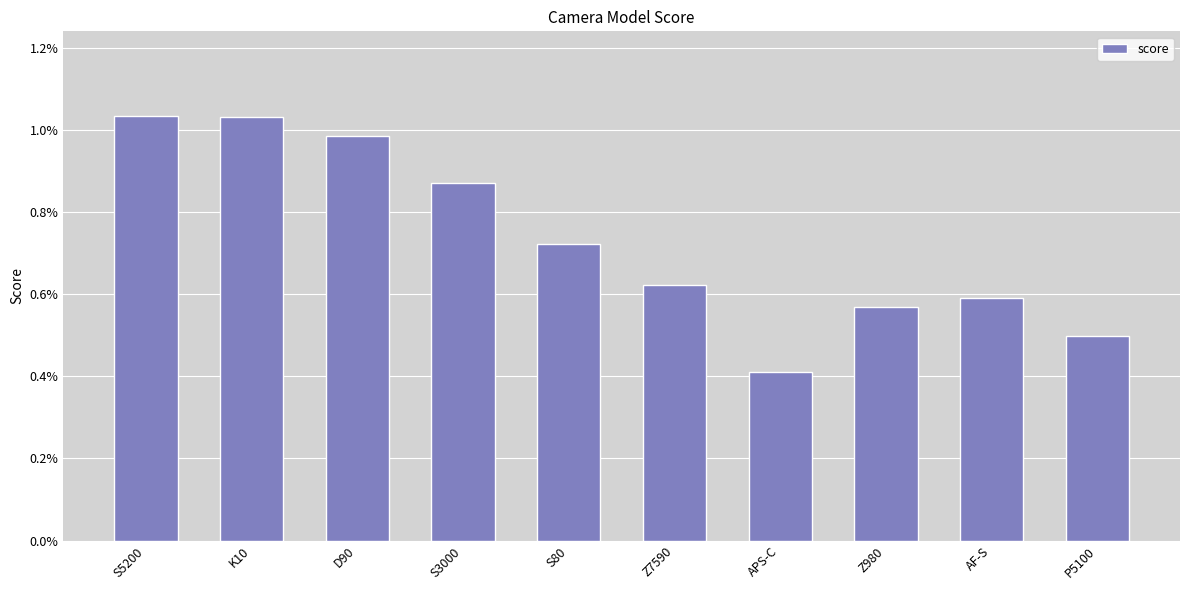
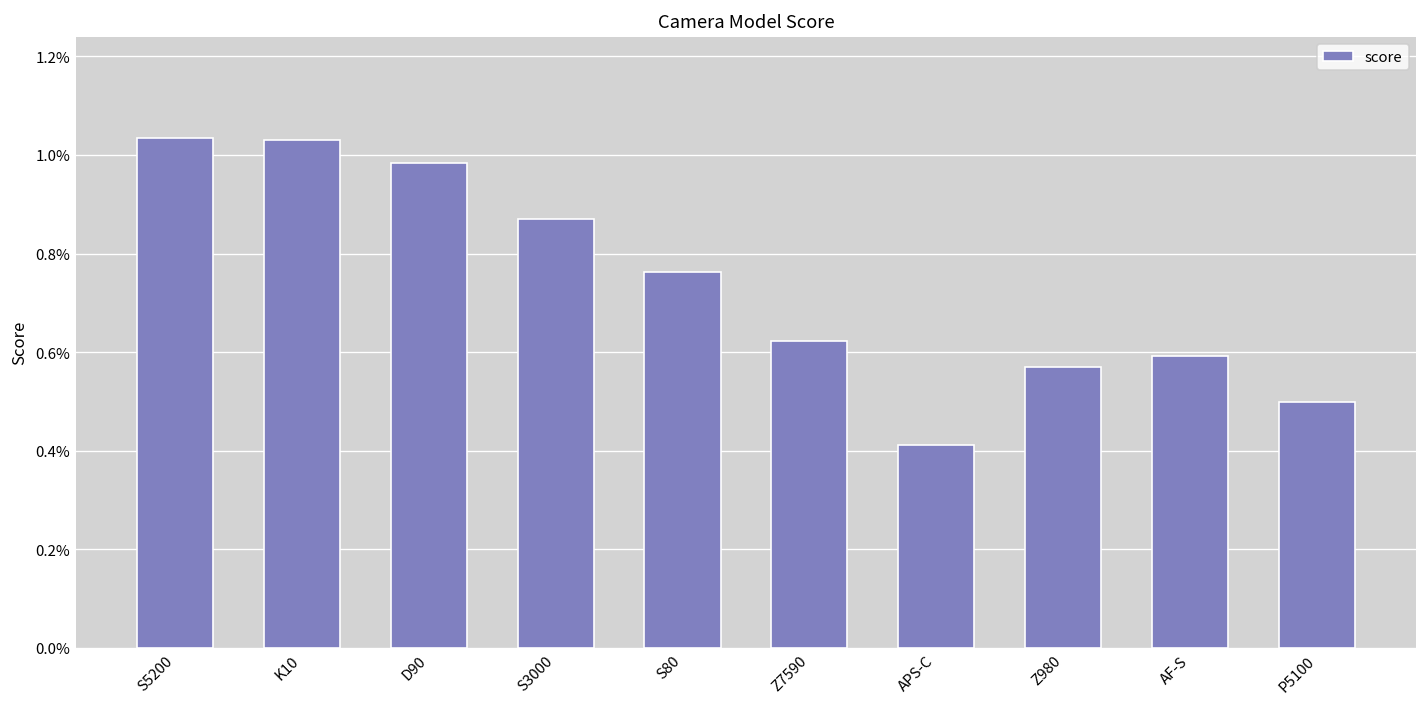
S80: 0.72% -> 0.76%
